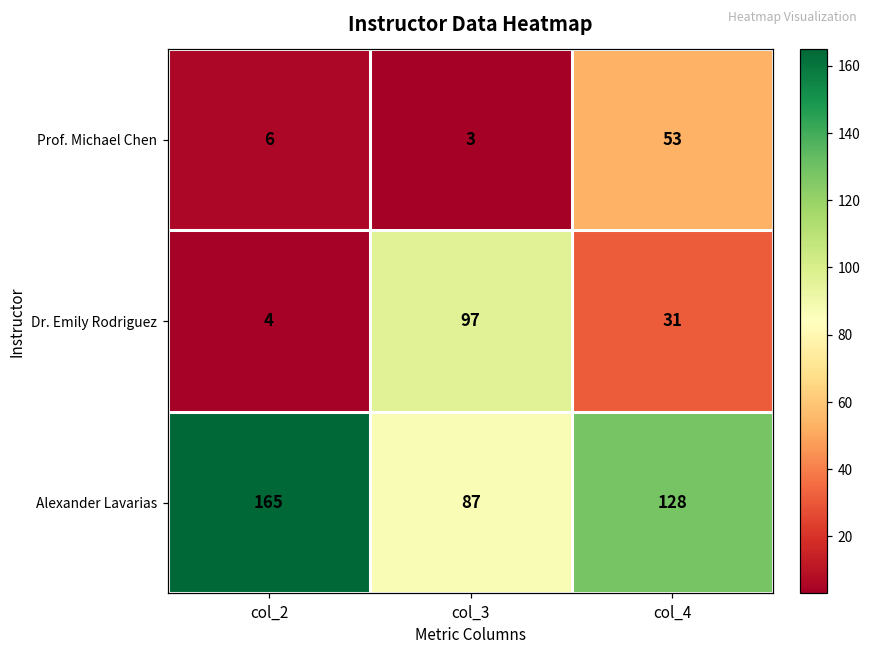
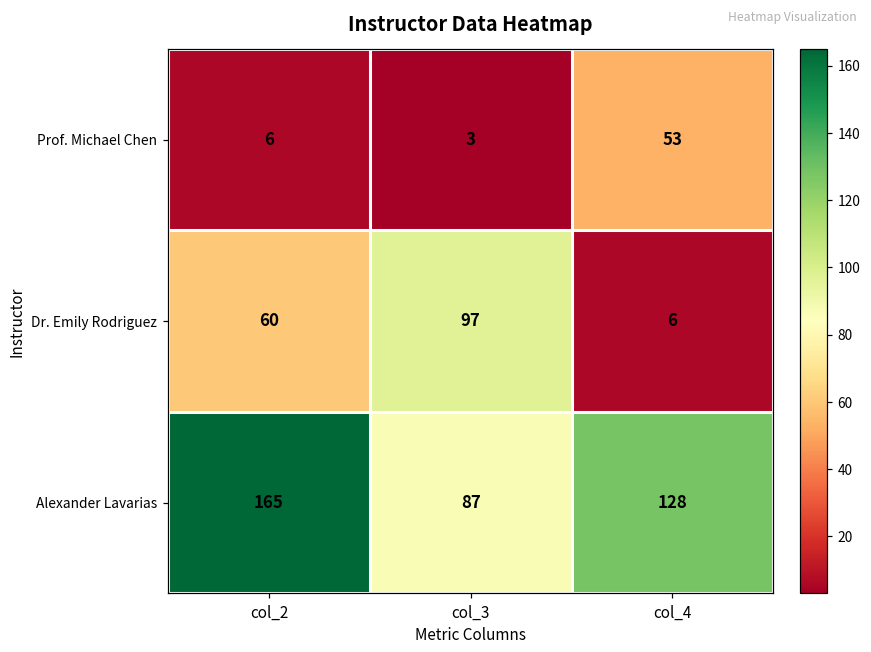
Dr. Emily Rodriguez, col_2: 4 -> 60
Dr. Emily Rodriguez, col_4: 31 -> 6
